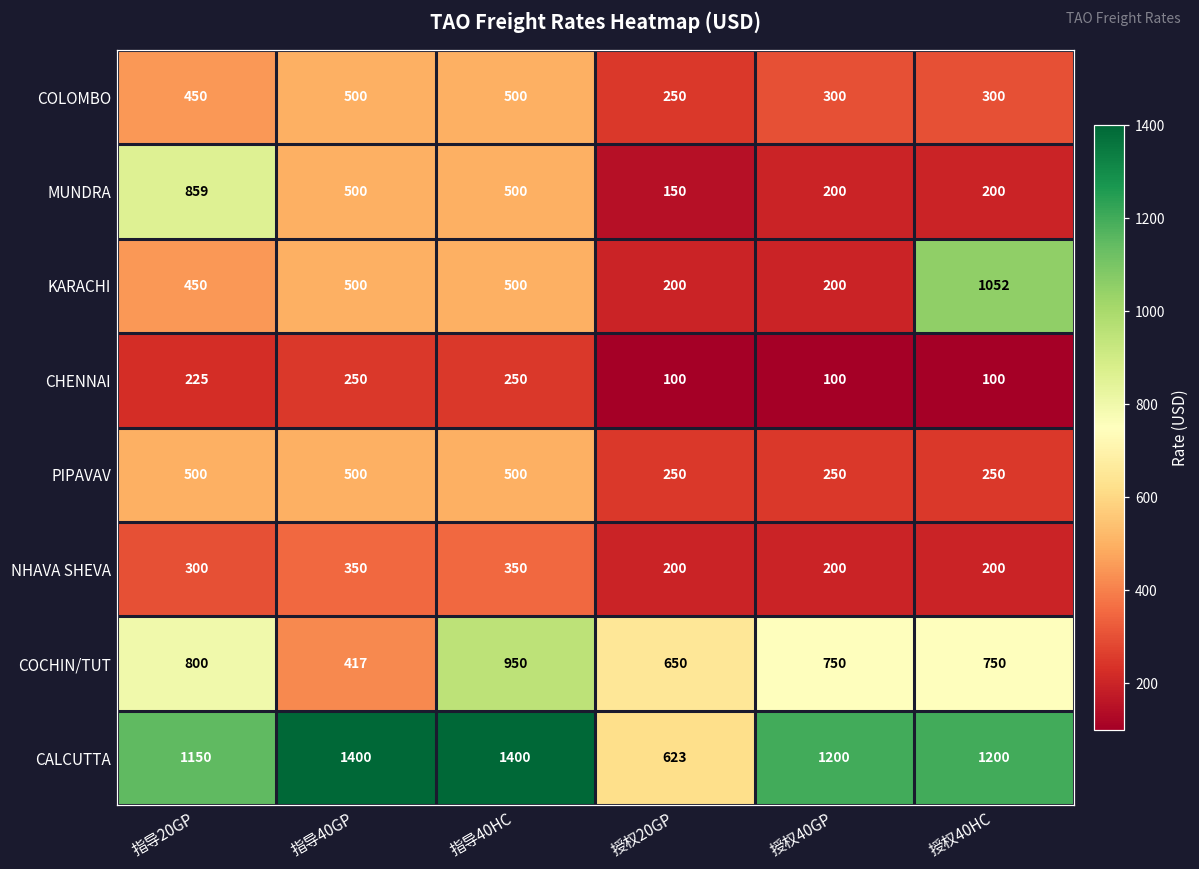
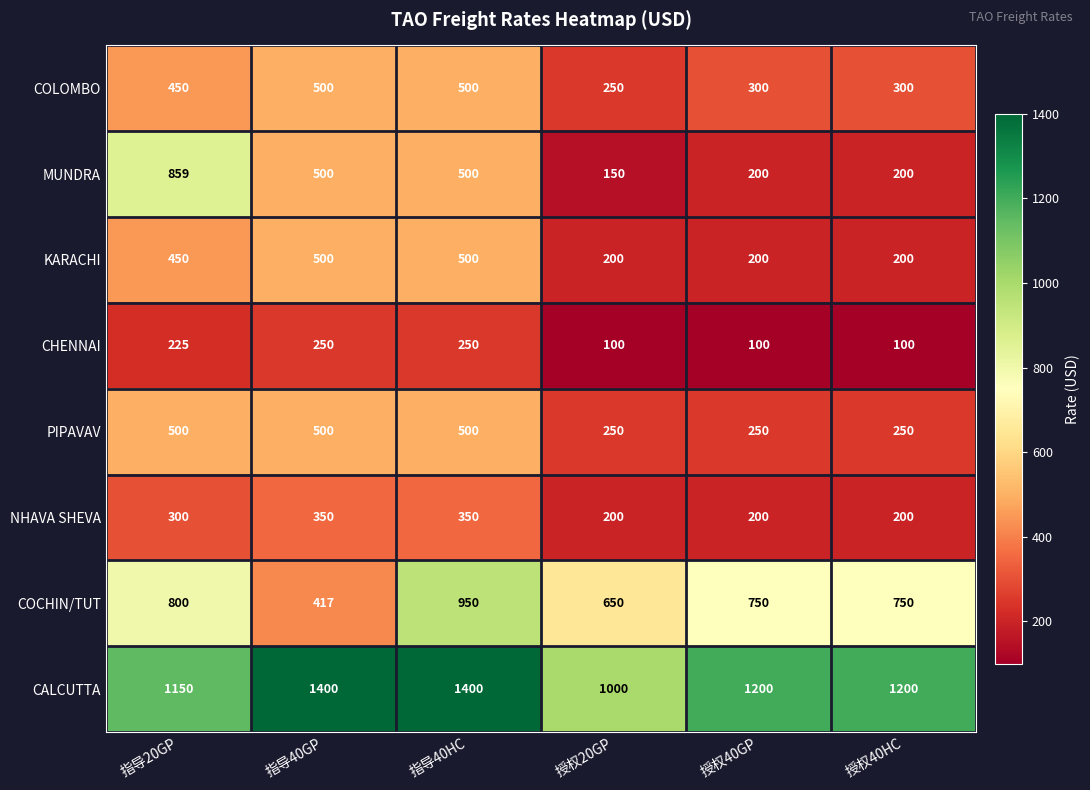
KARACHI, 授权40HC: 1052 -> 200
CALCUTTA, 授权20GP: 623 -> 1000
